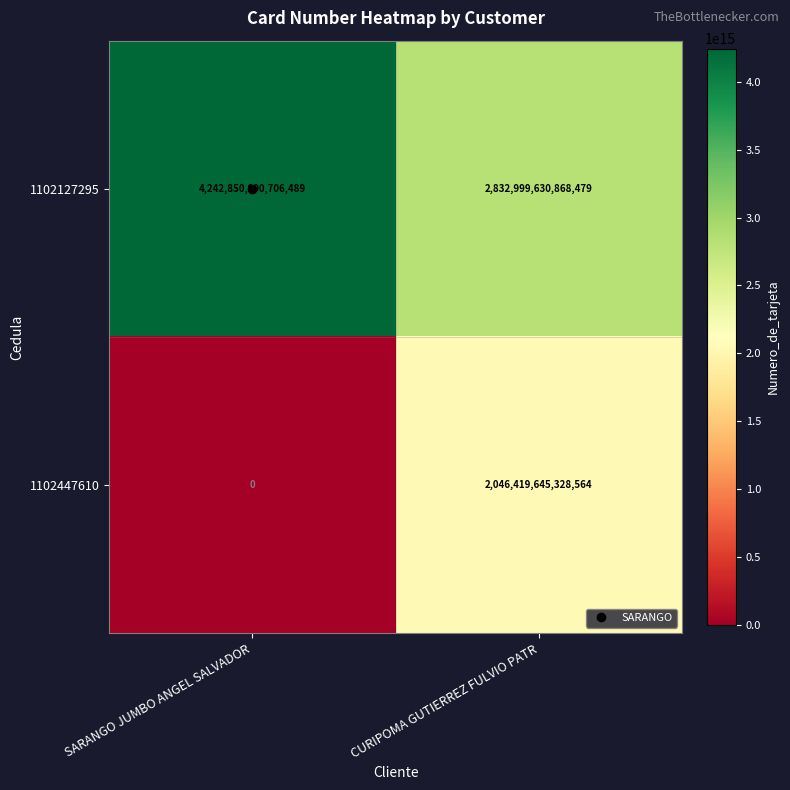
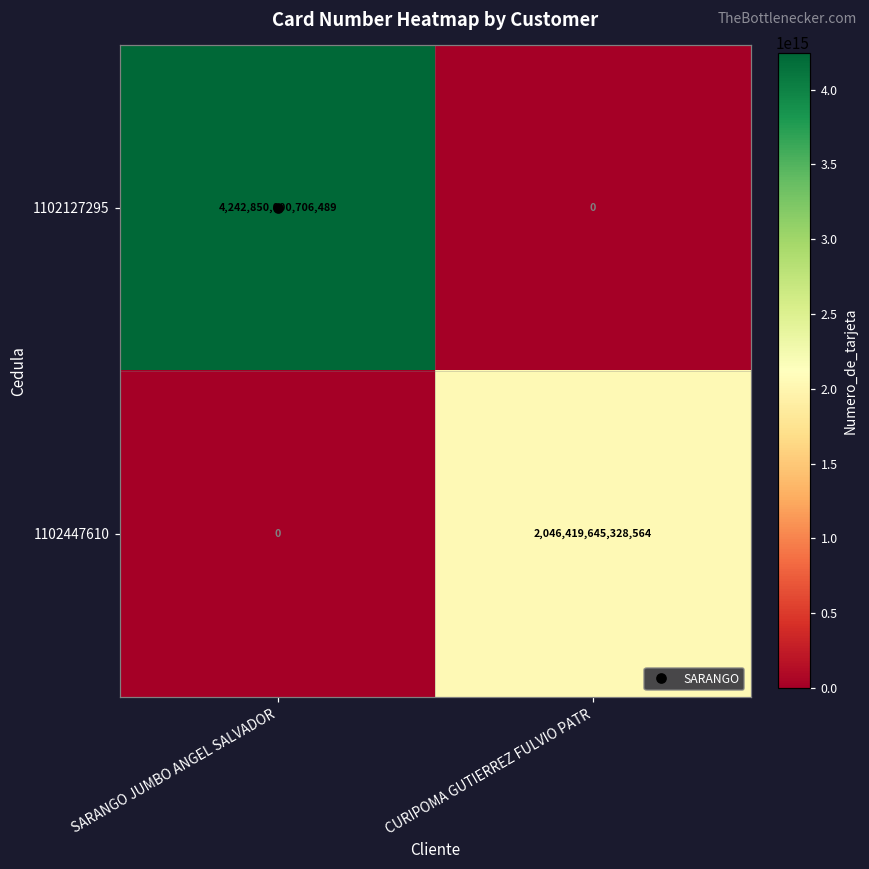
1102127295, CURIPOMA GUTIERREZ FULVIO PATR: 2,832,999,630,868,479 -> 0
